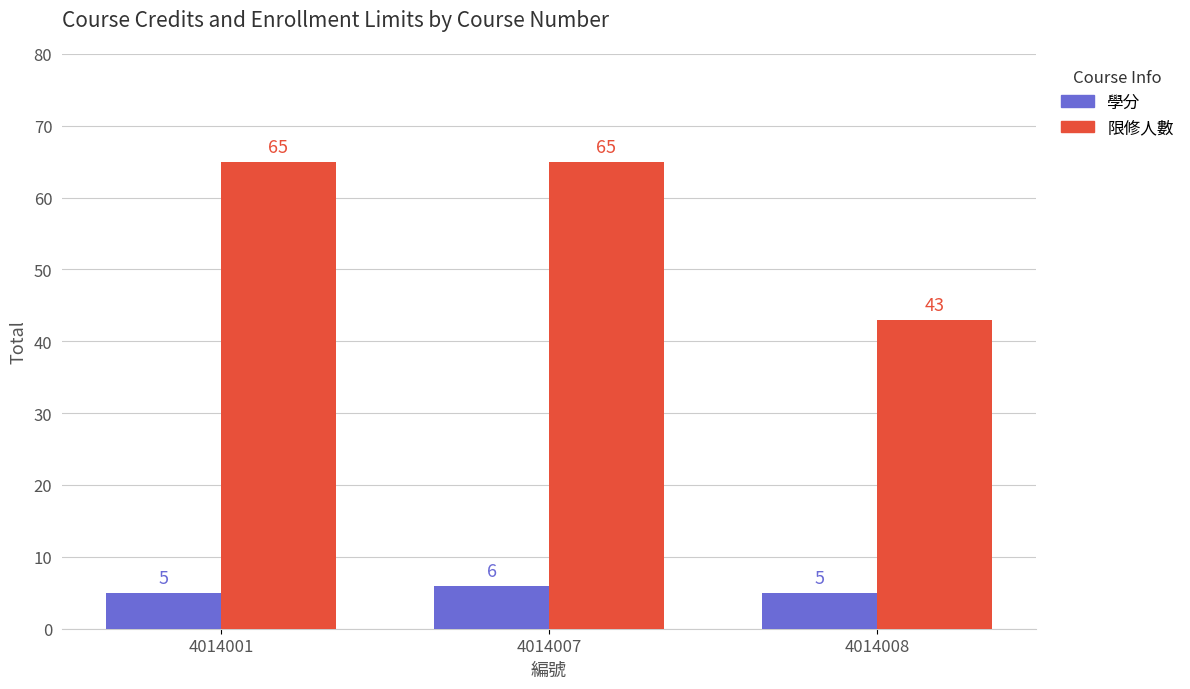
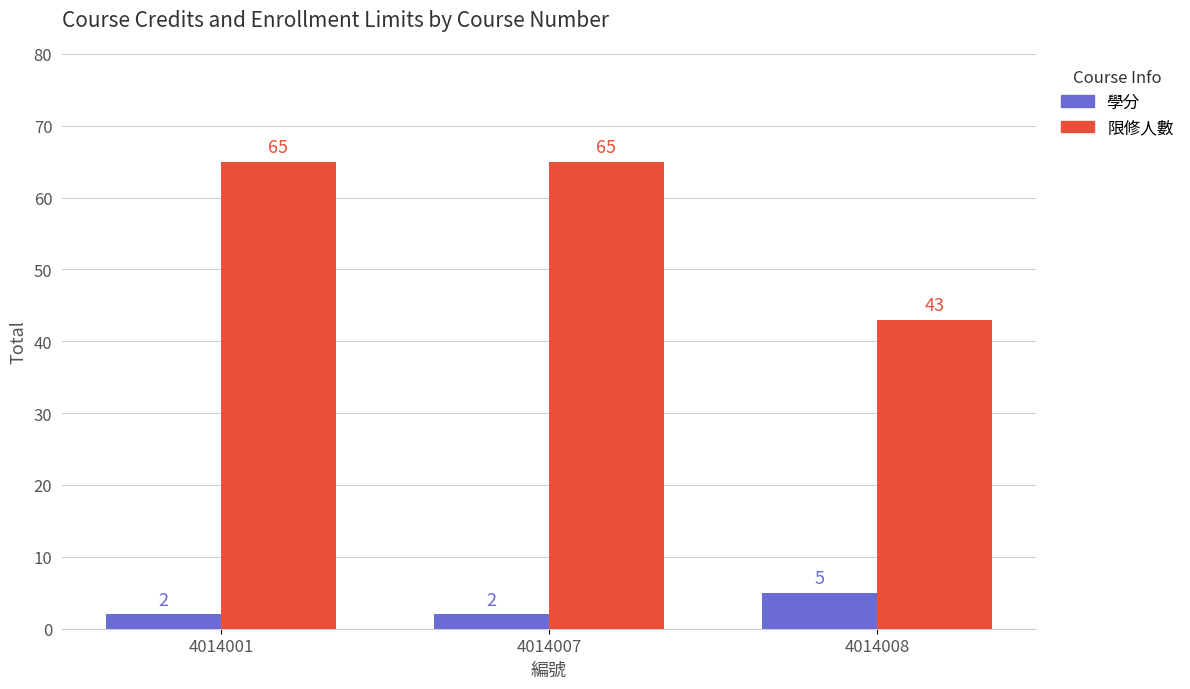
學分, 4014001: 5 -> 2
學分, 4014007: 6 -> 2
